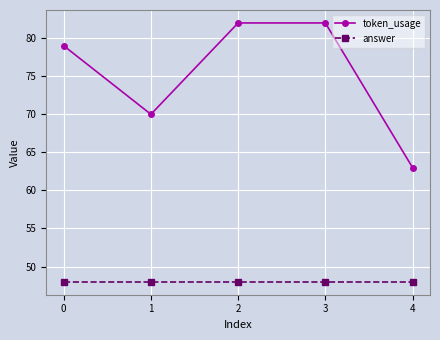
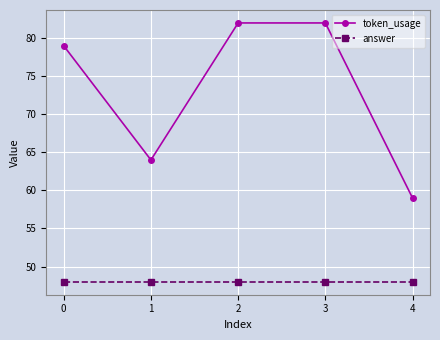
token_usage, 1: 70 -> 64
token_usage, 4: 63 -> 59
